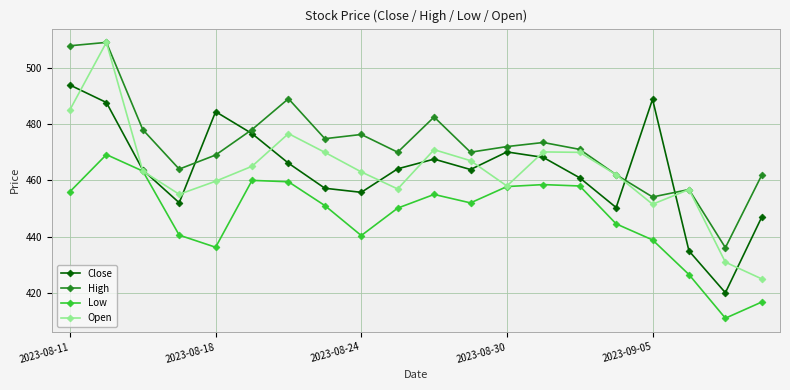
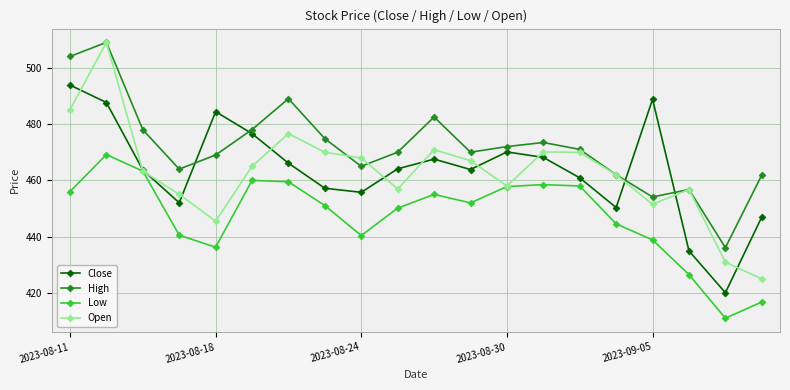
High, 2023-08-11: 508 -> 504
Open, 2023-08-18: 460 -> 446
High, 2023-08-24: 476 -> 465
Open, 2023-08-24: 463 -> 468
